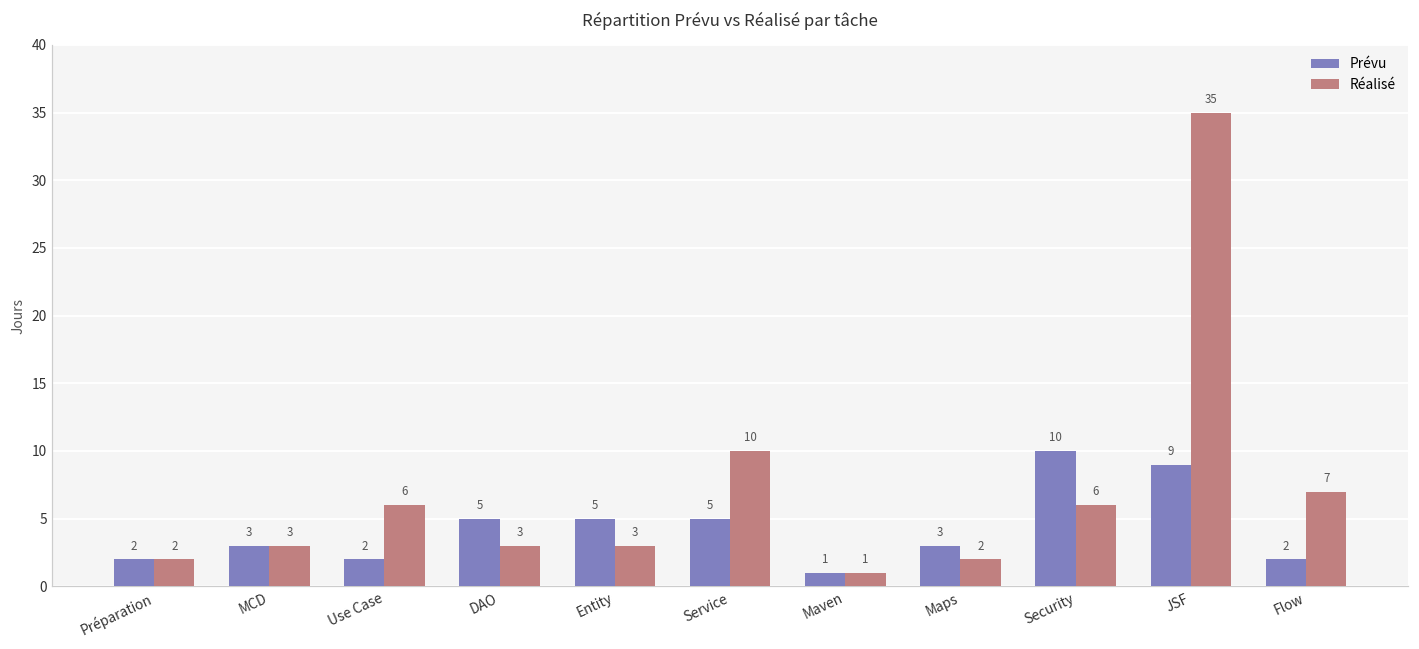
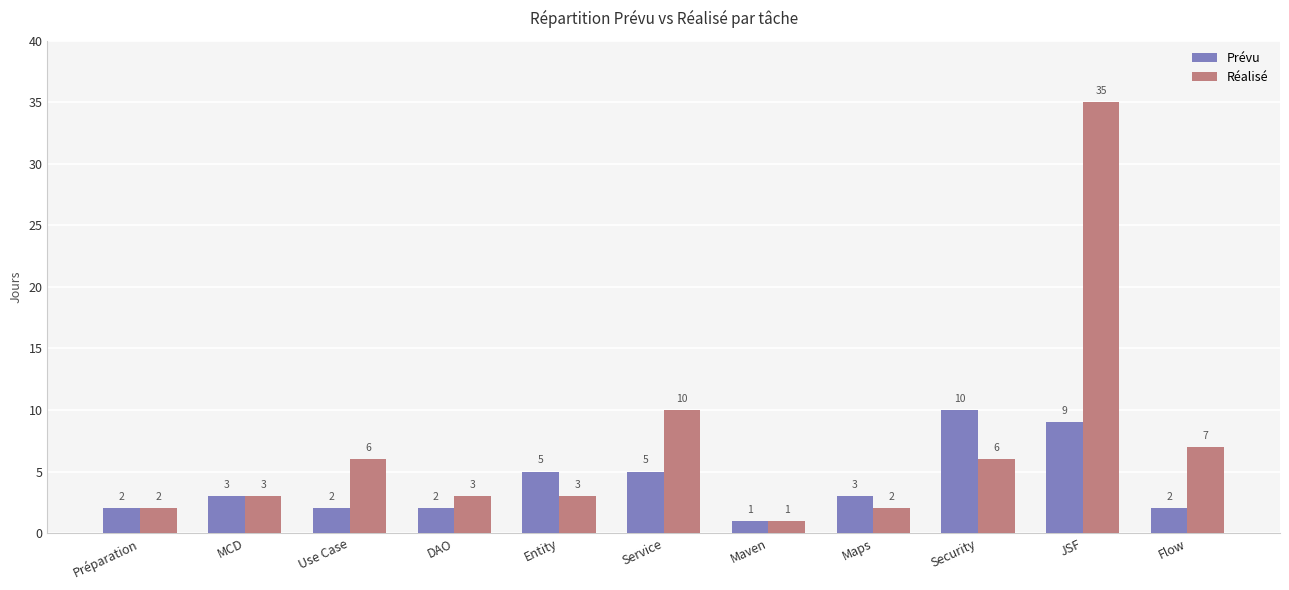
Prévu, DAO: 5 -> 2
